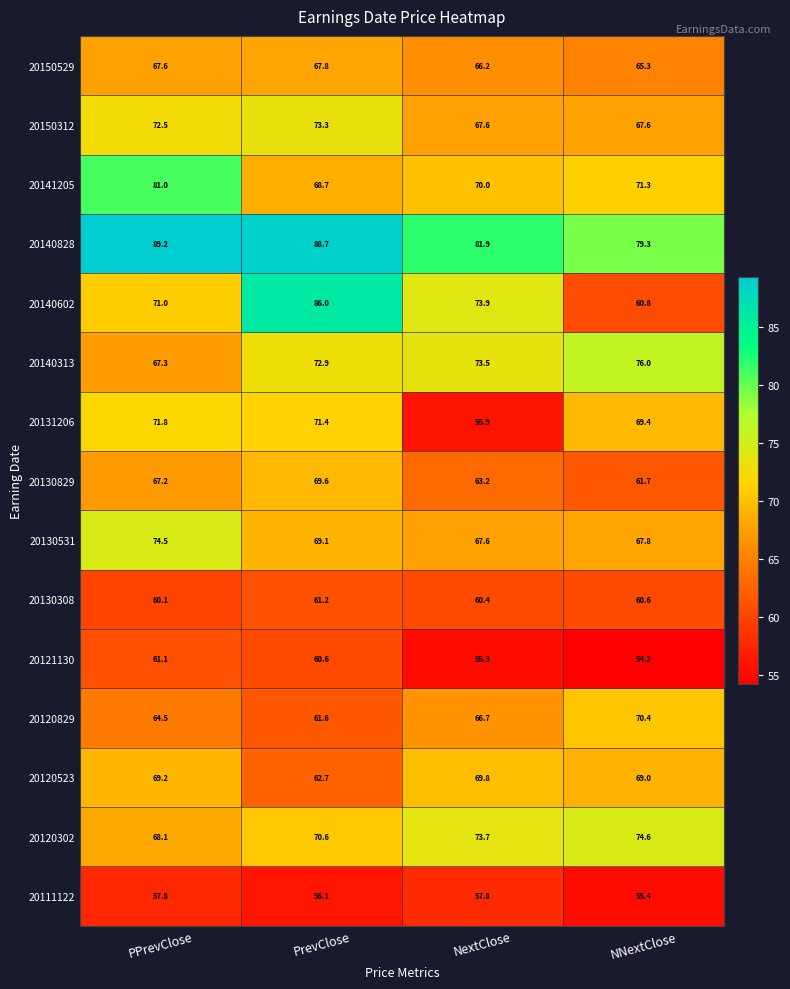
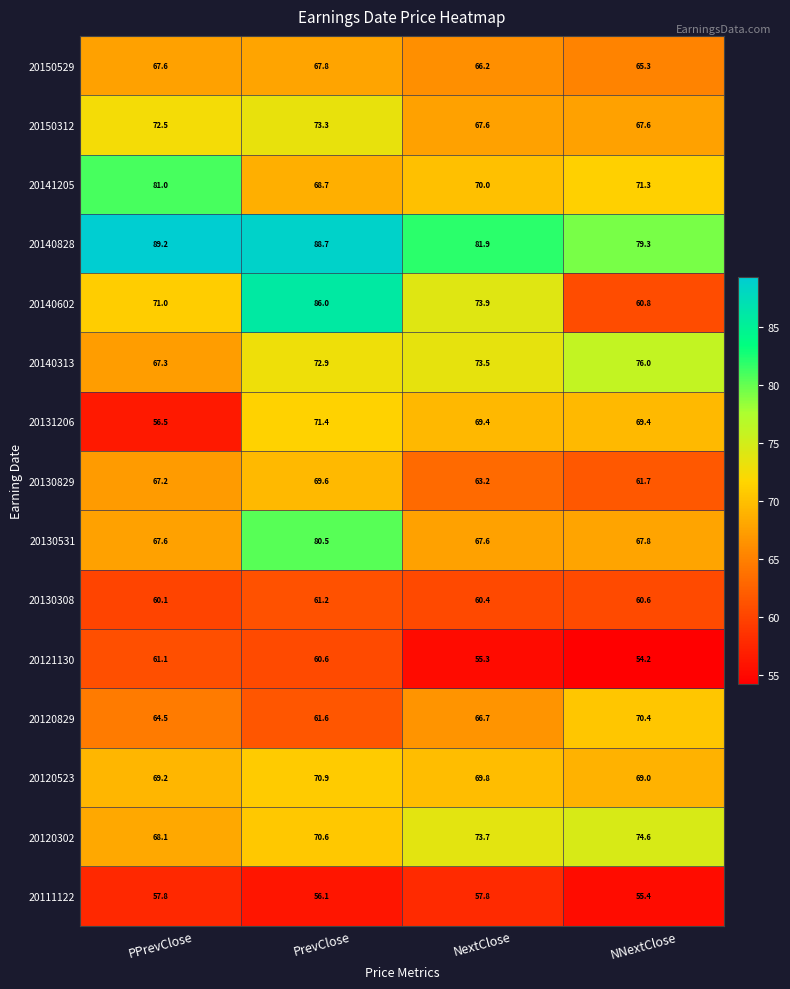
20131206, PPrevClose: 71.8 -> 56.5
20131206, NextClose: 55.9 -> 69.4
20130531, PPrevClose: 74.5 -> 67.6
20130531, PrevClose: 69.1 -> 80.5
20120523, PrevClose: 62.7 -> 70.9
